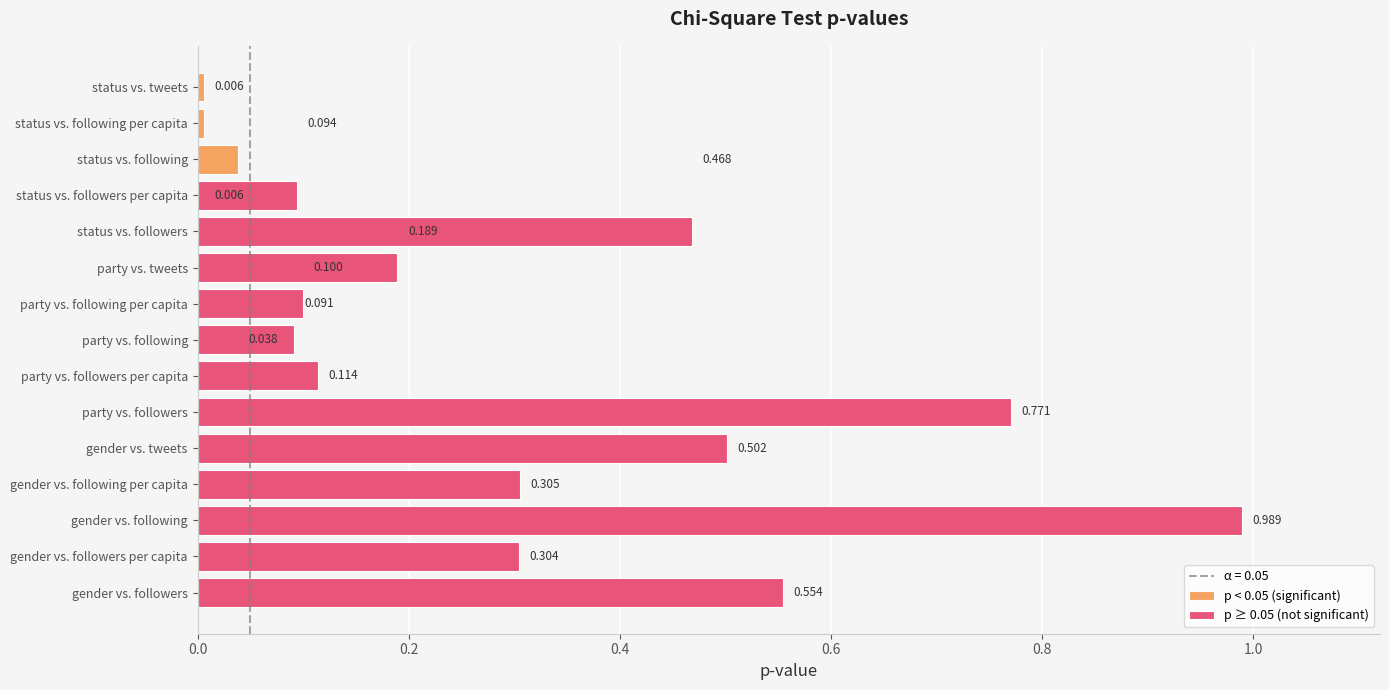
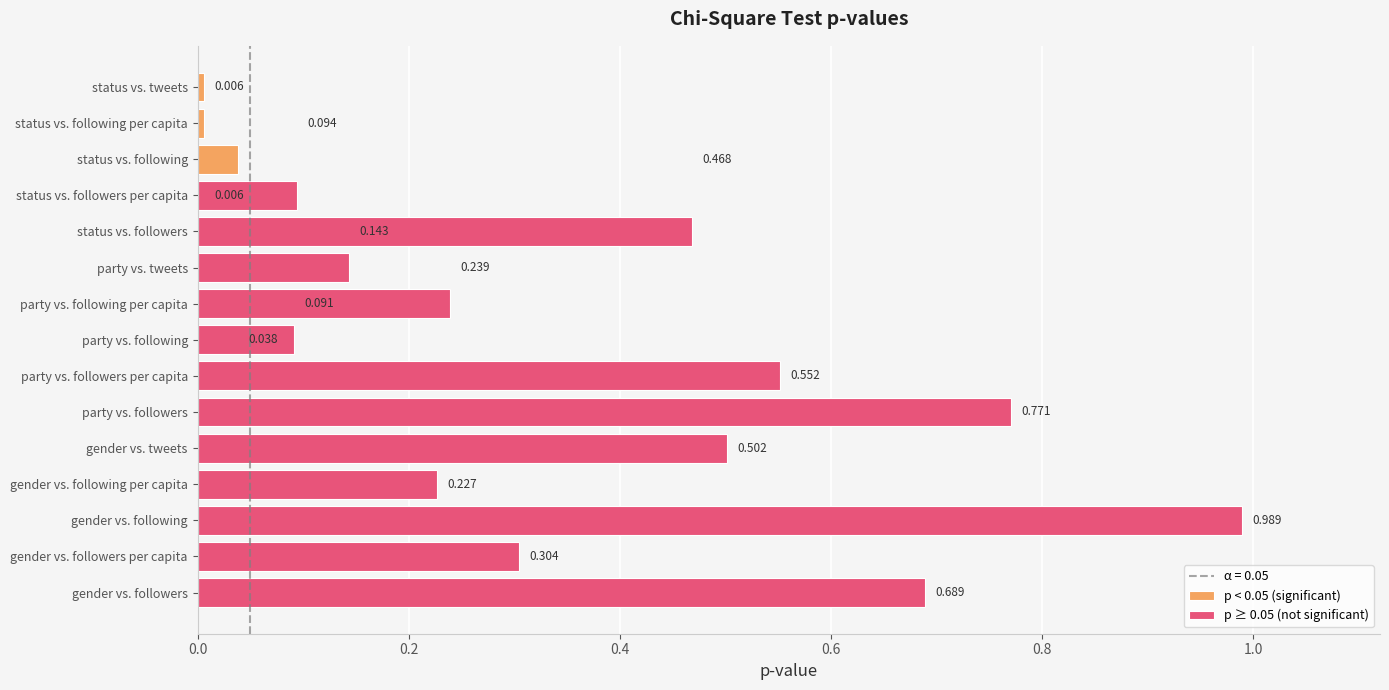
p ≥ 0.05 (not significant), party vs. tweets: 0.189 -> 0.143
p ≥ 0.05 (not significant), party vs. following per capita: 0.100 -> 0.239
p ≥ 0.05 (not significant), party vs. followers per capita: 0.114 -> 0.552
p ≥ 0.05 (not significant), gender vs. following per capita: 0.305 -> 0.227
p ≥ 0.05 (not significant), gender vs. followers: 0.554 -> 0.689
